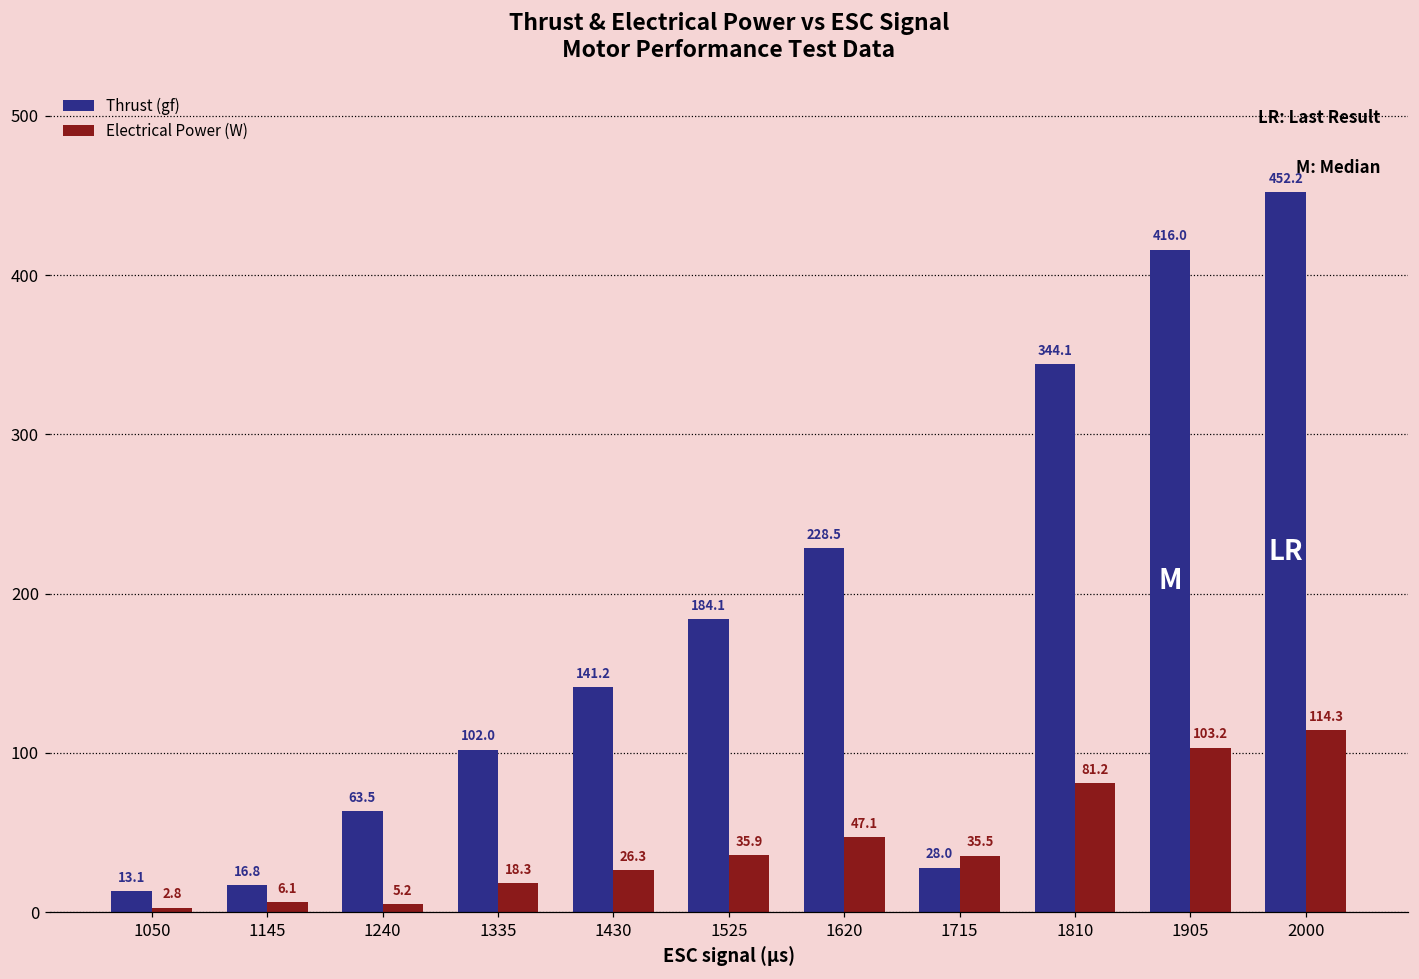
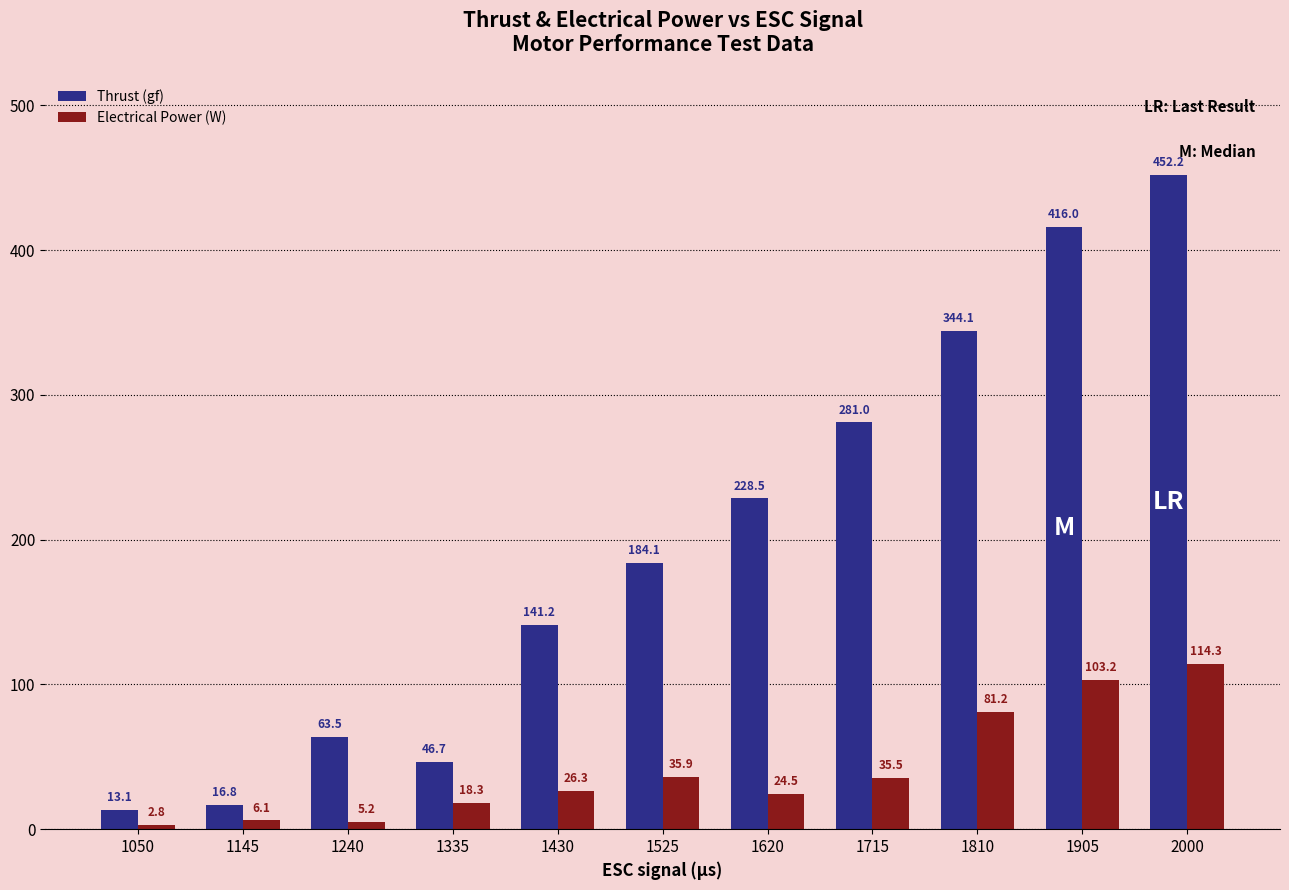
Thrust (gf), 1335: 102.0 -> 46.7
Electrical Power (W), 1620: 47.1 -> 24.5
Thrust (gf), 1715: 28.0 -> 281.0
